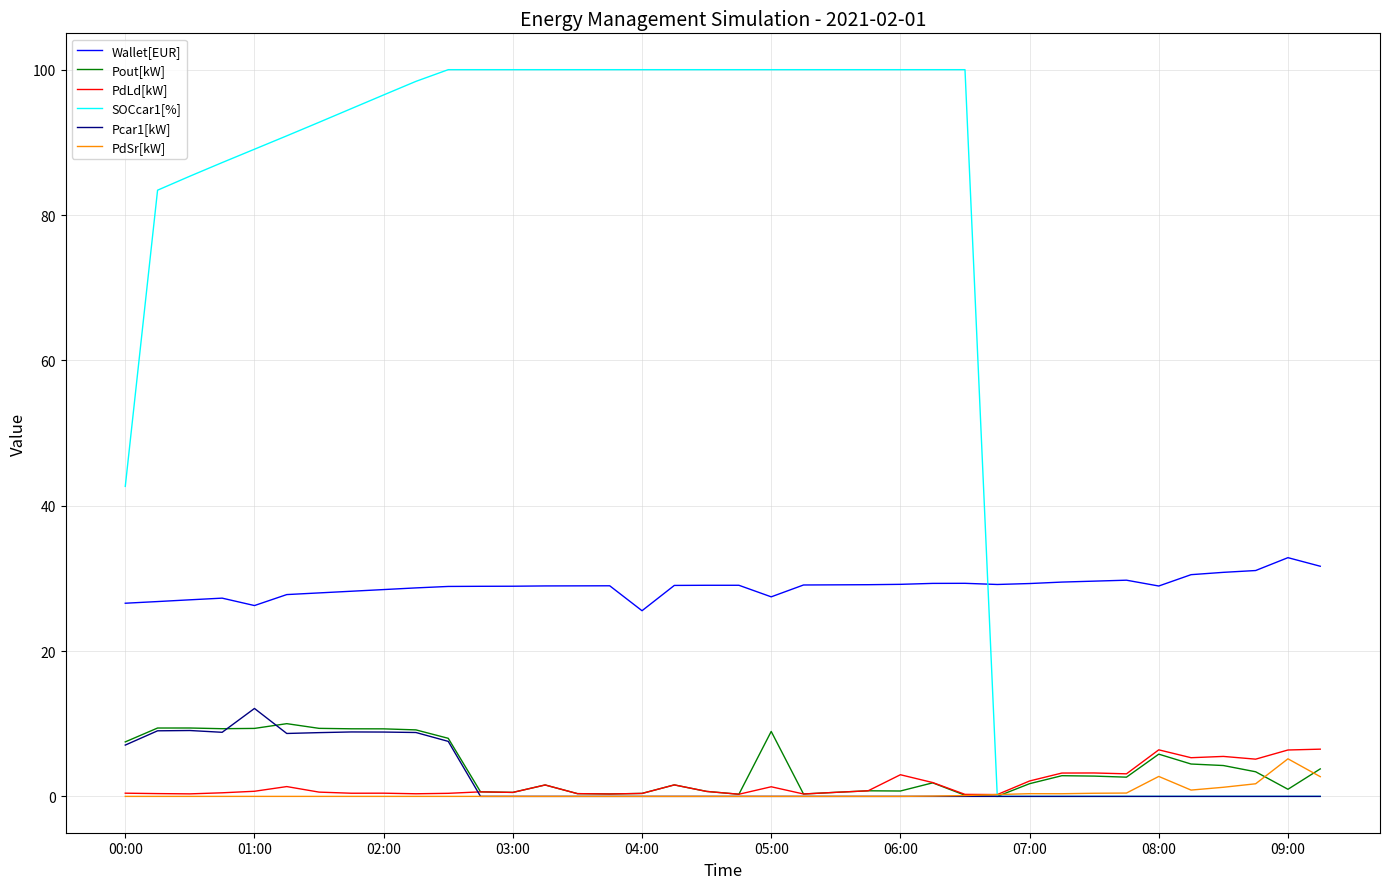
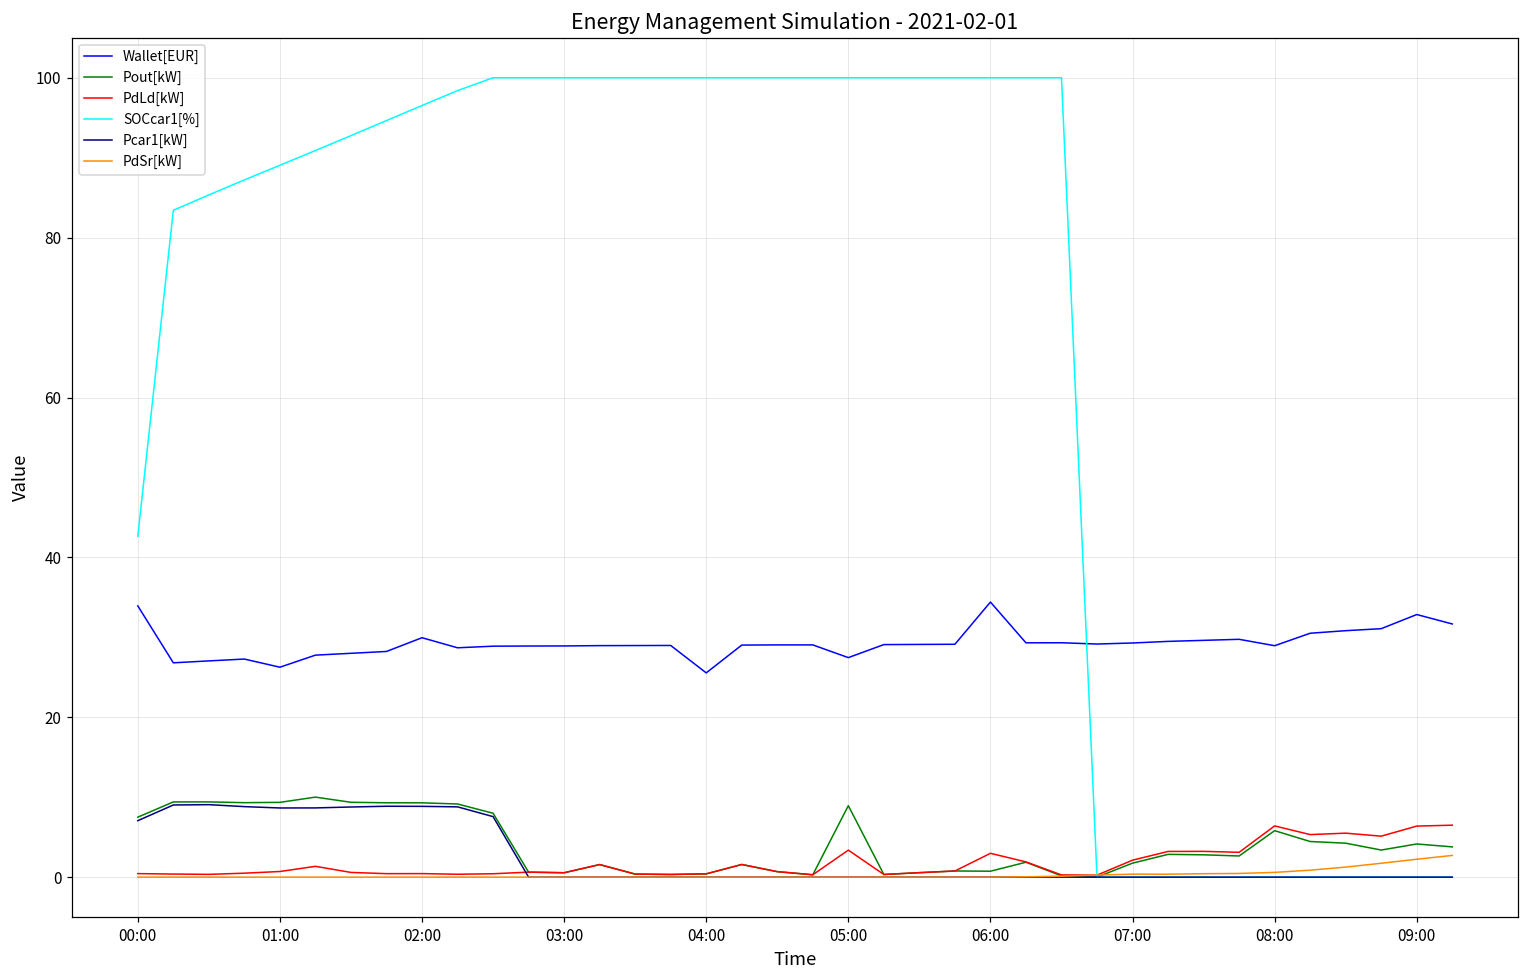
Wallet[EUR], 00:00: 27 -> 34
Pcar1[kW], 01:00: 12 -> 9
Wallet[EUR], 02:00: 28 -> 30
PdLd[kW], 05:00: 1 -> 3
Wallet[EUR], 06:00: 29 -> 34
PdSr[kW], 08:00: 3 -> 1
Pout[kW], 09:00: 1 -> 4
PdSr[kW], 09:00: 5 -> 2
